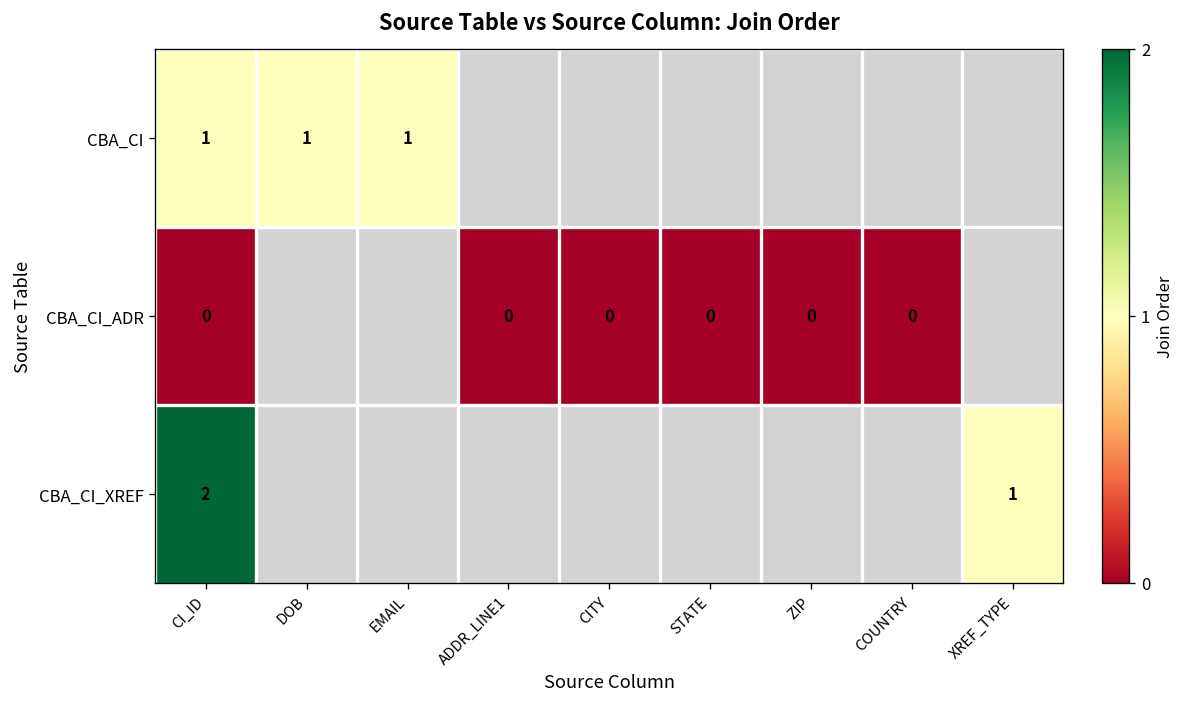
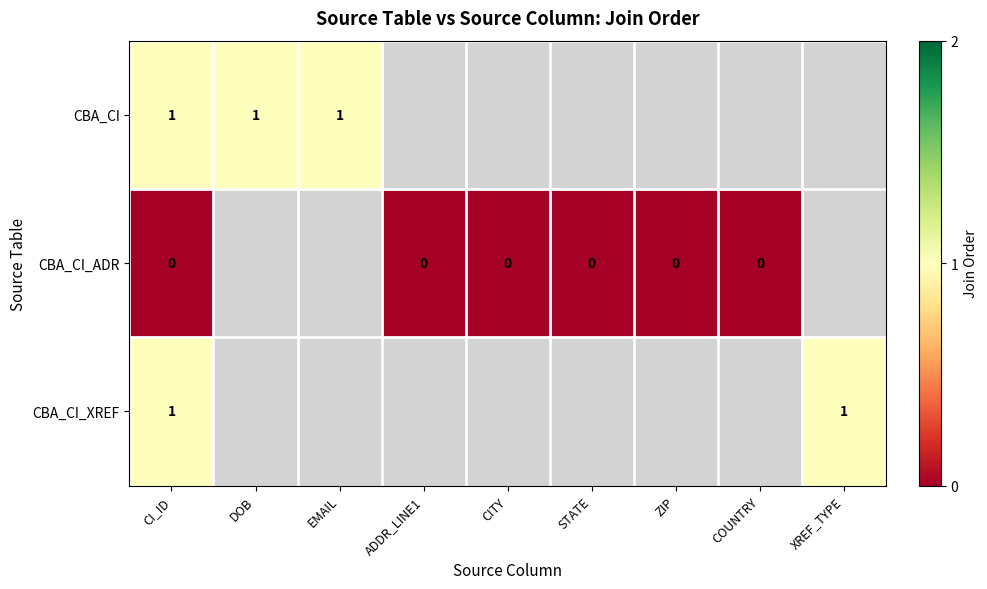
CBA_CI_XREF, CI_ID: 2 -> 1
